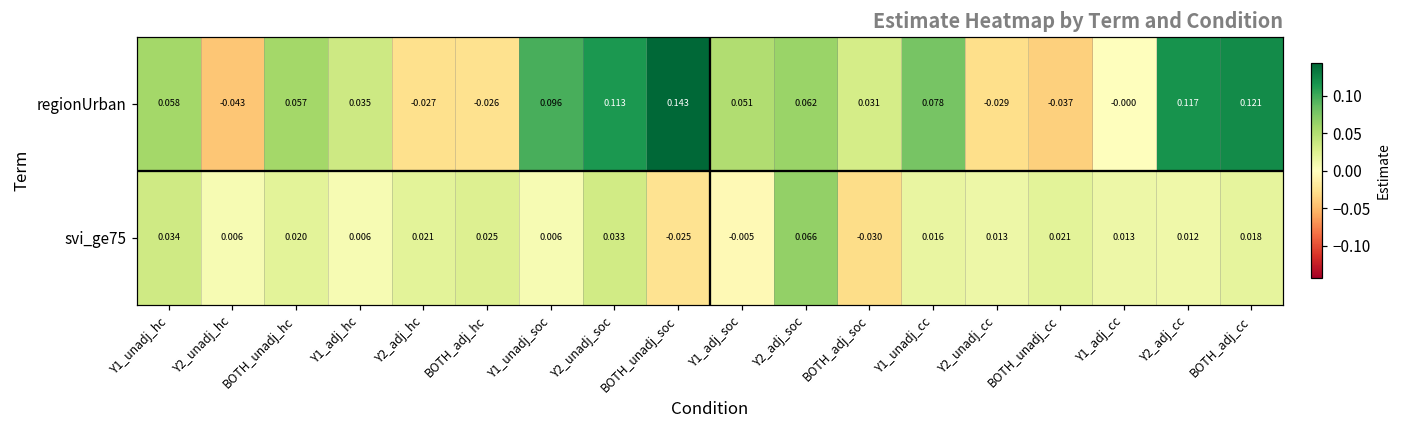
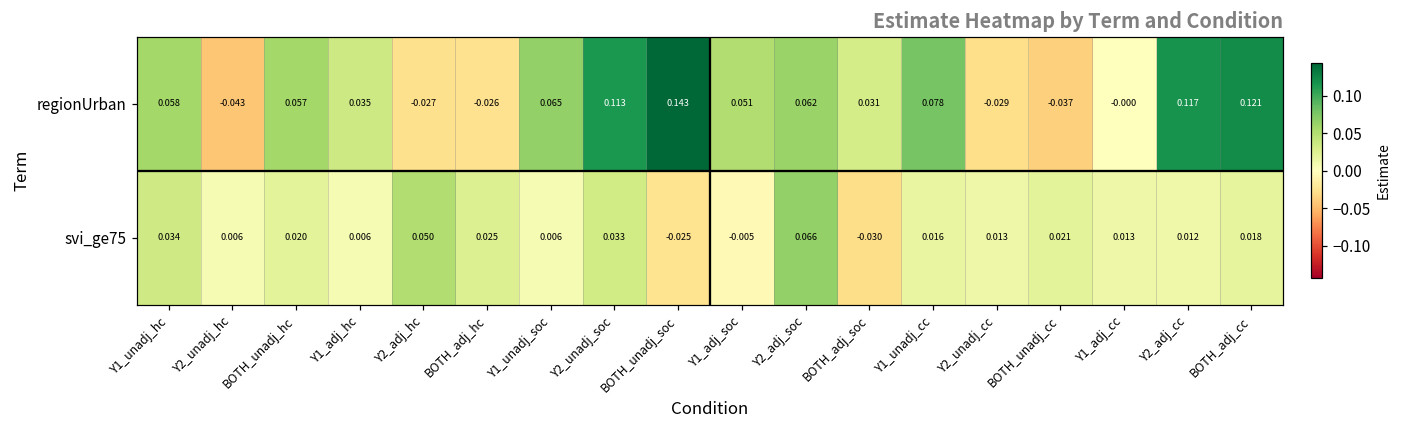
regionUrban, Y1_unadj_soc: 0.096 -> 0.065
svi_ge75, Y2_adj_hc: 0.021 -> 0.050
